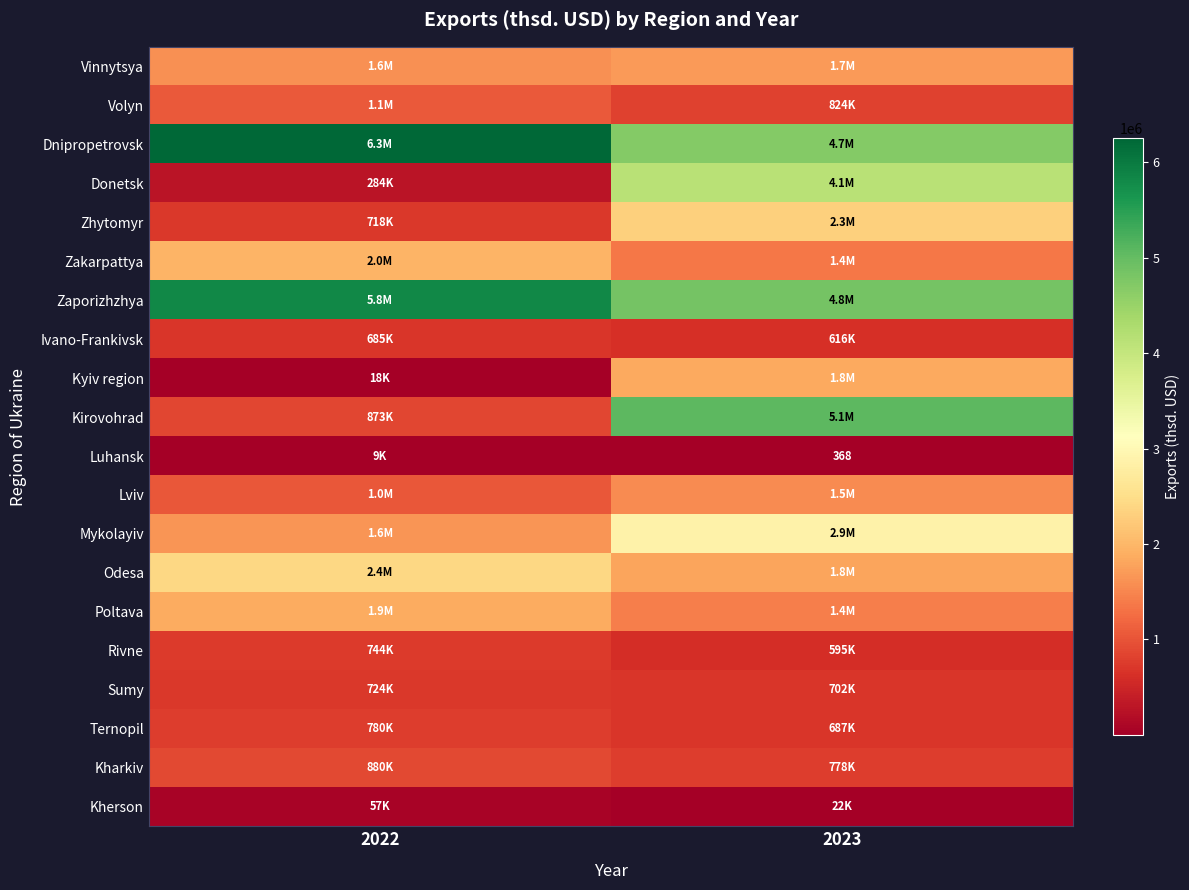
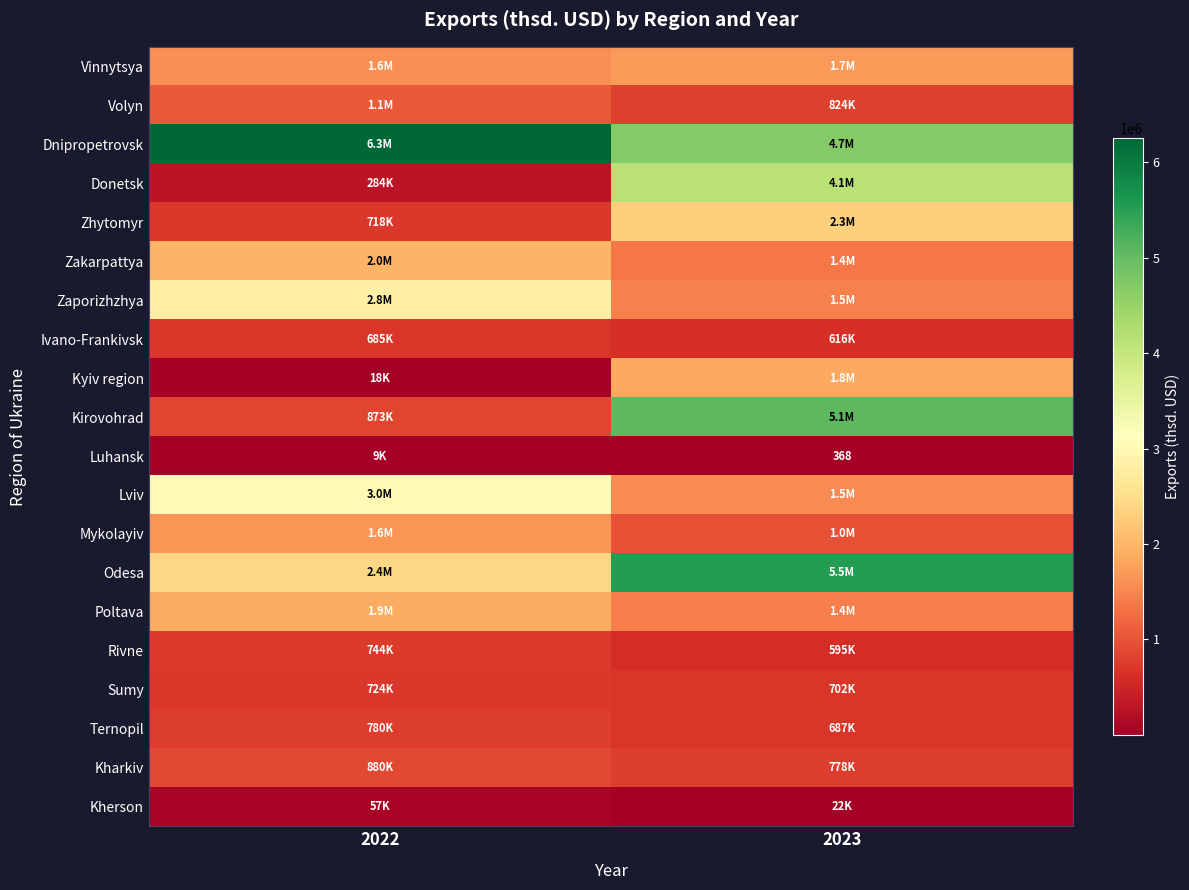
Zaporizhzhya, 2022: 5.8M -> 2.8M
Zaporizhzhya, 2023: 4.8M -> 1.5M
Lviv, 2022: 1.0M -> 3.0M
Mykolayiv, 2023: 2.9M -> 1.0M
Odesa, 2023: 1.8M -> 5.5M
